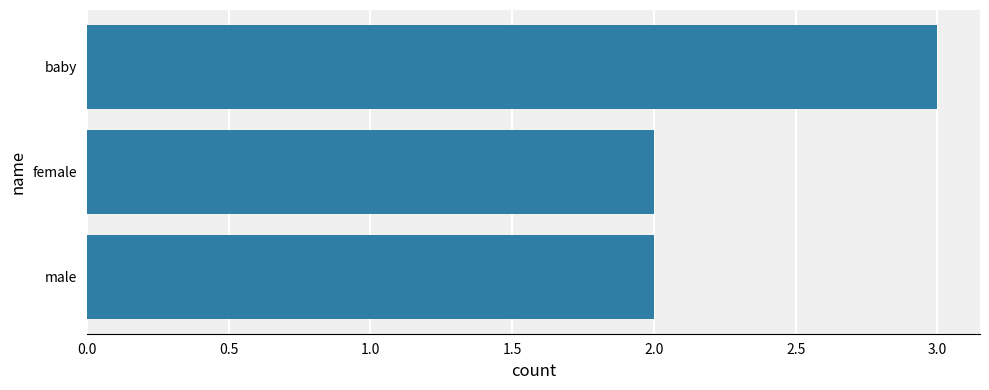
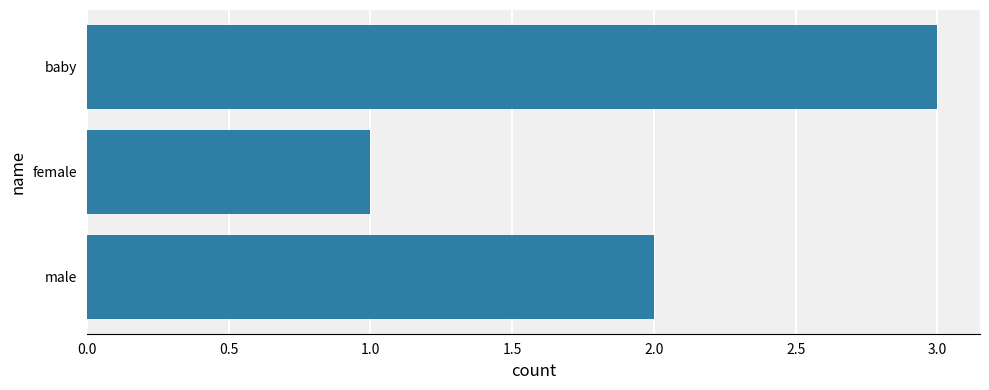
female: 2 -> 1
